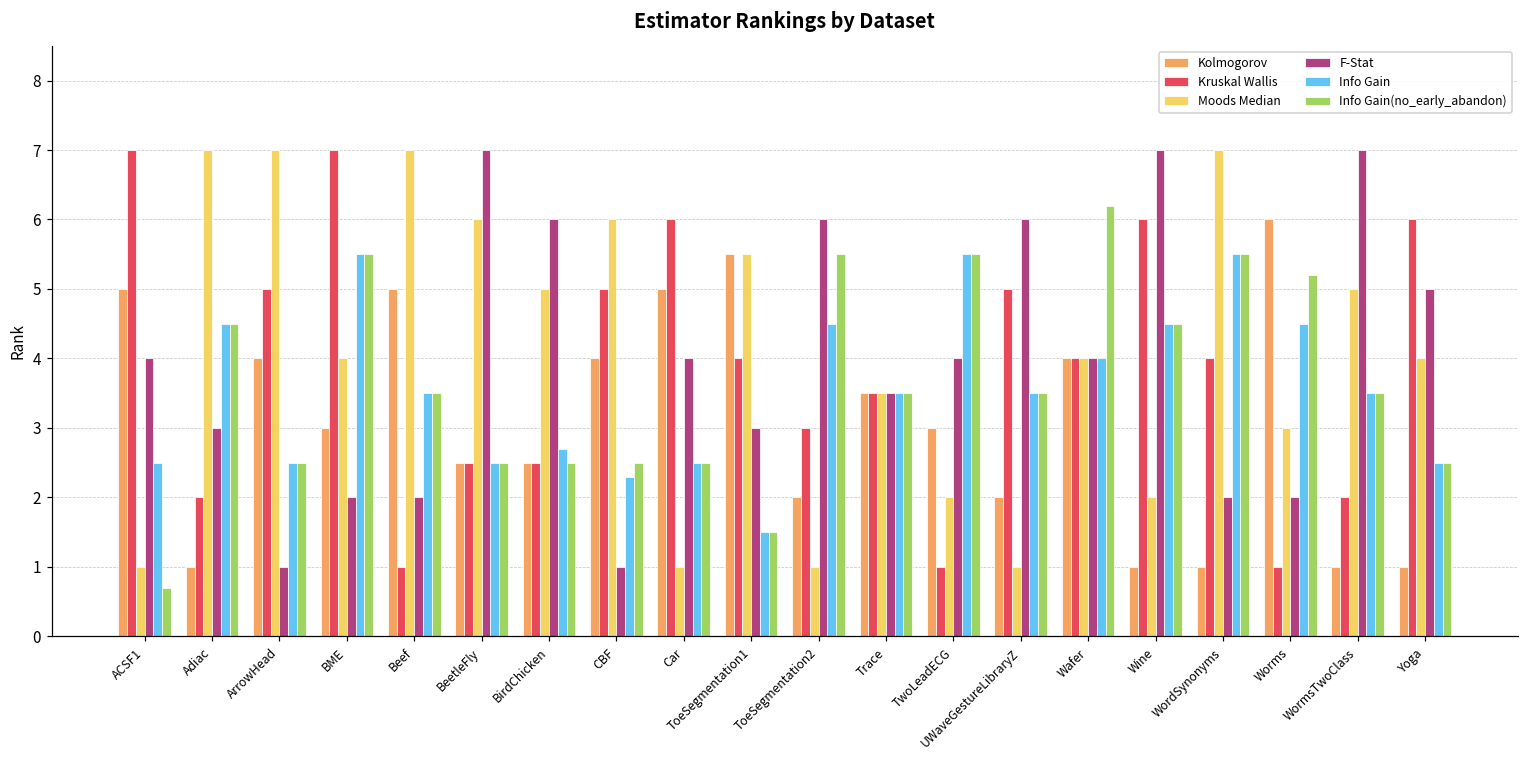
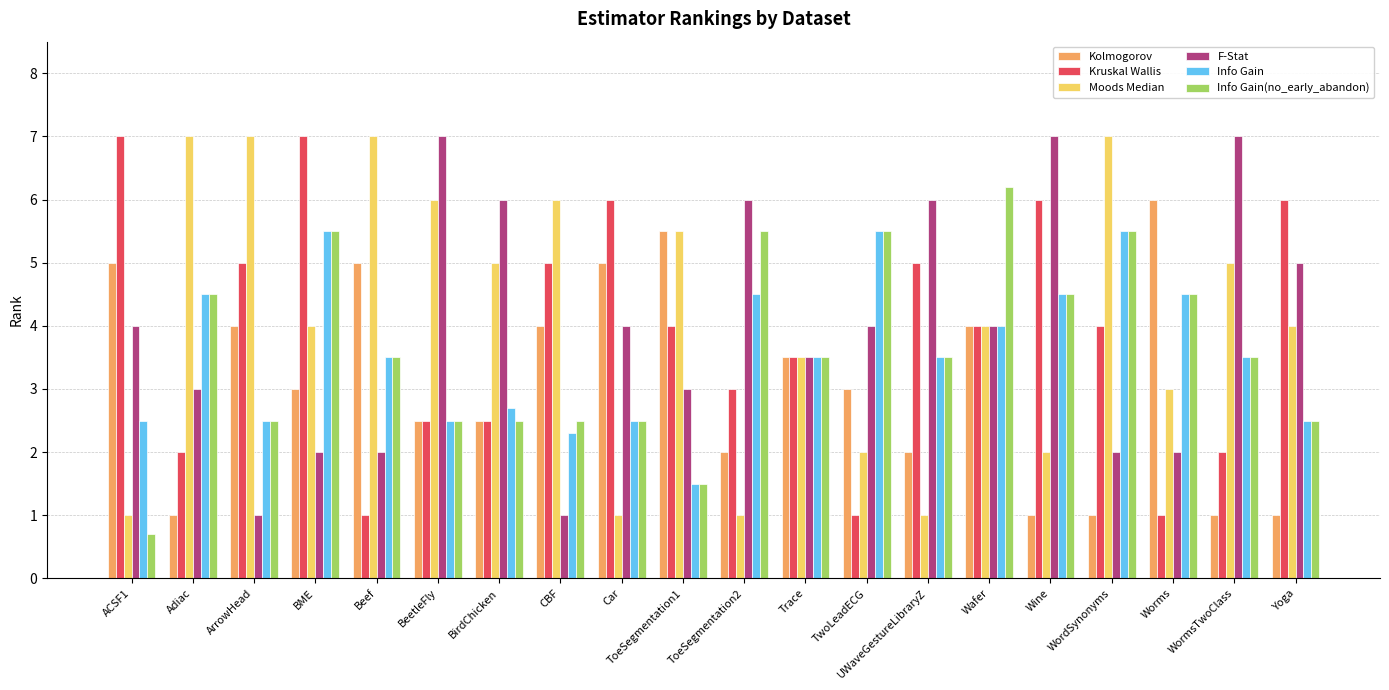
Info Gain(no_early_abandon), Worms: 5.2 -> 4.5
